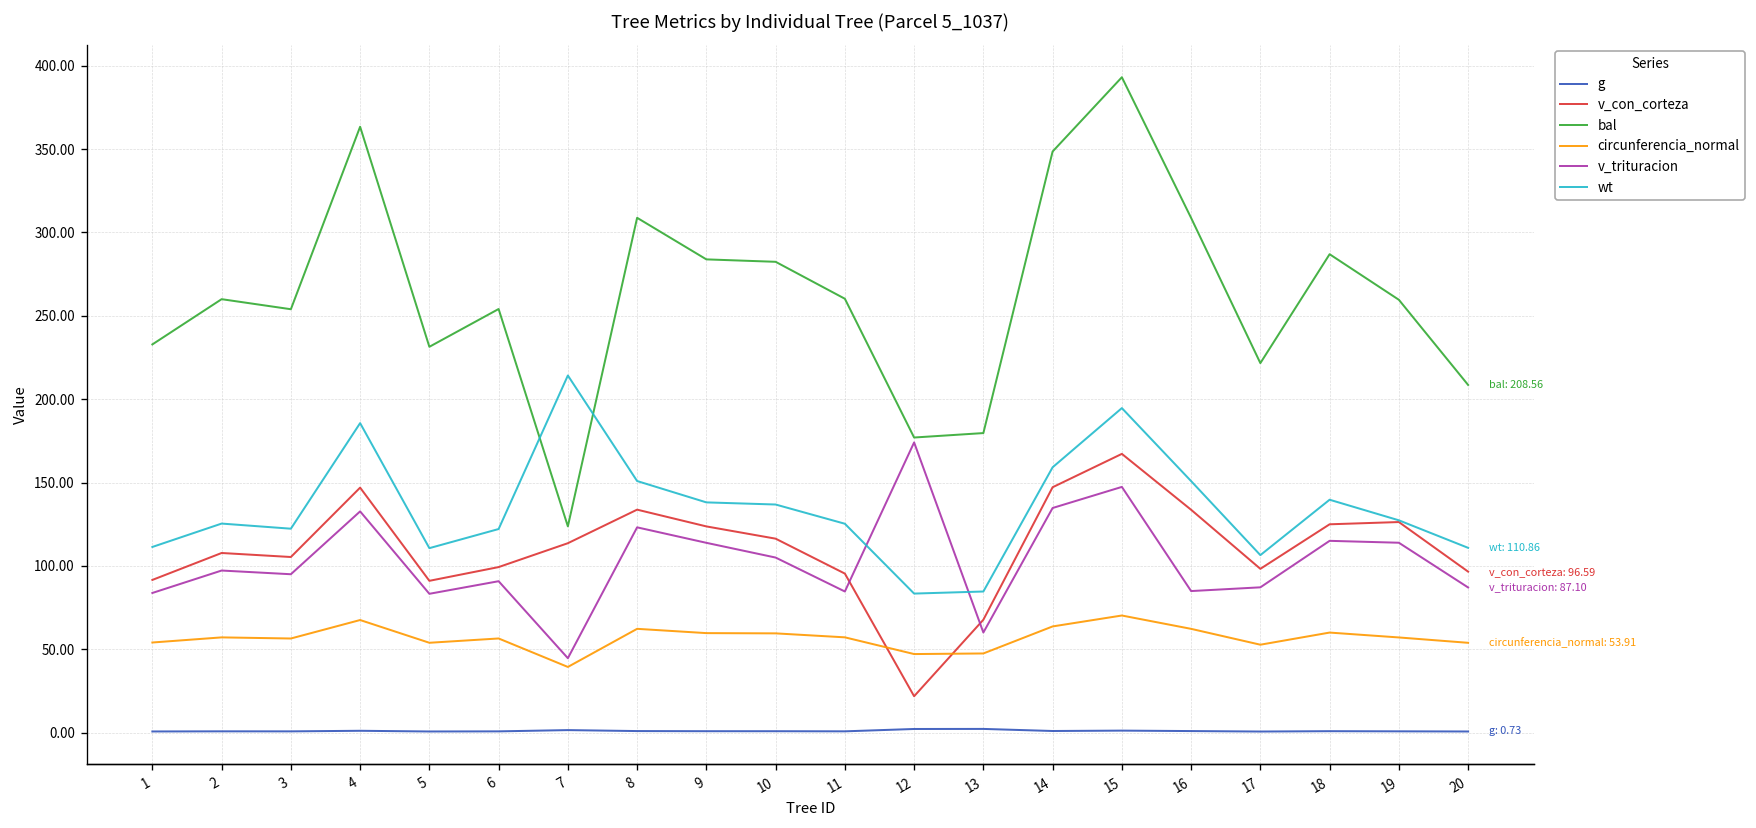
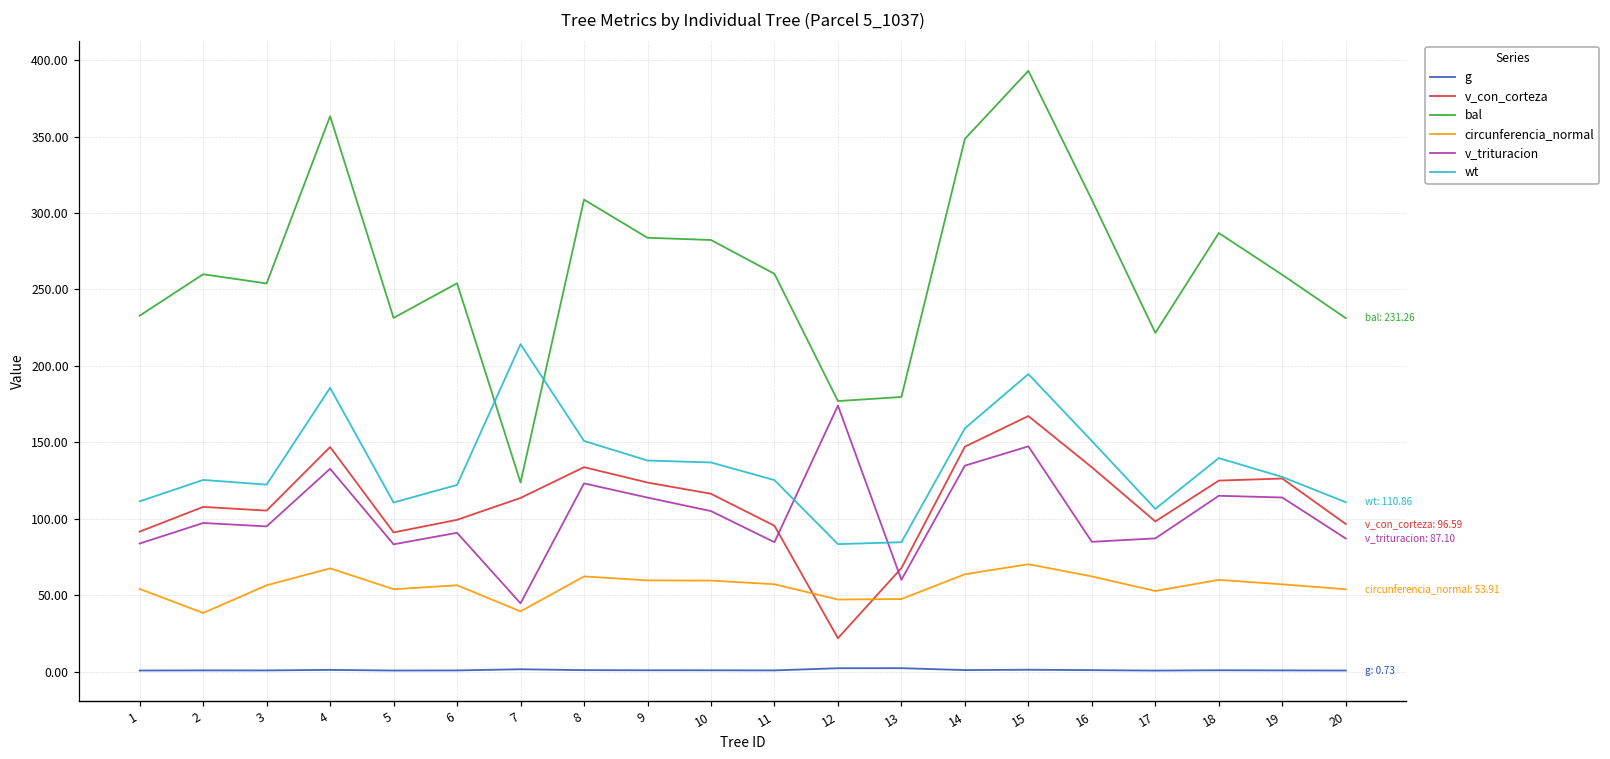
circunferencia_normal, 2: 57 -> 38
bal, 20: 208.56 -> 231.26
